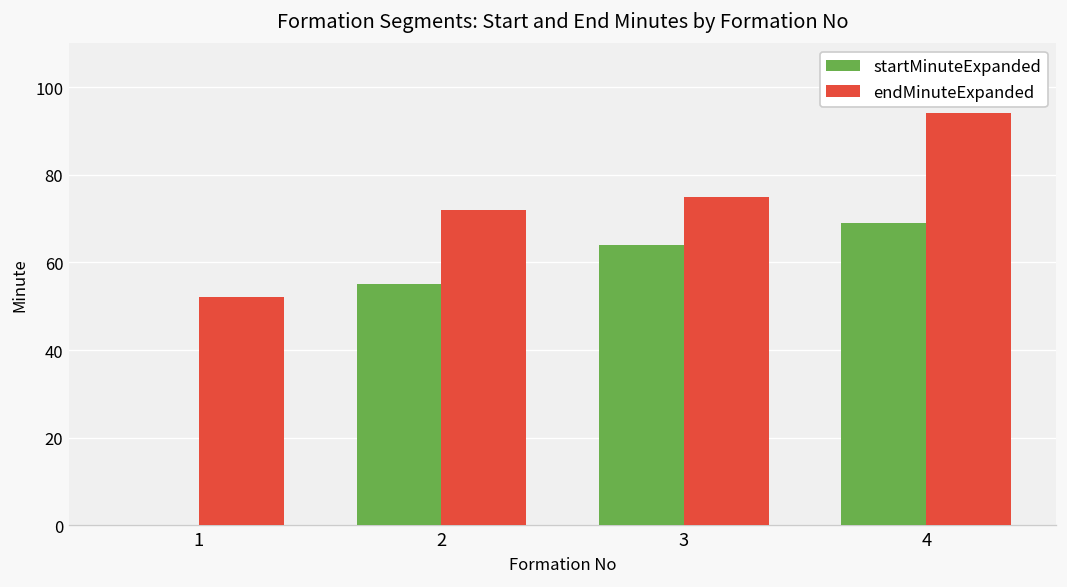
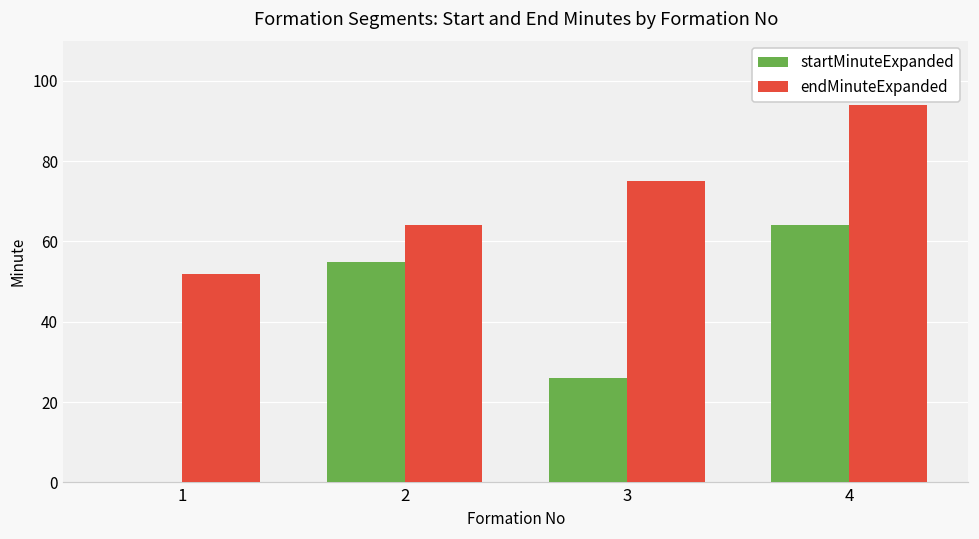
endMinuteExpanded, 2: 72 -> 64
startMinuteExpanded, 3: 64 -> 26
startMinuteExpanded, 4: 69 -> 64
